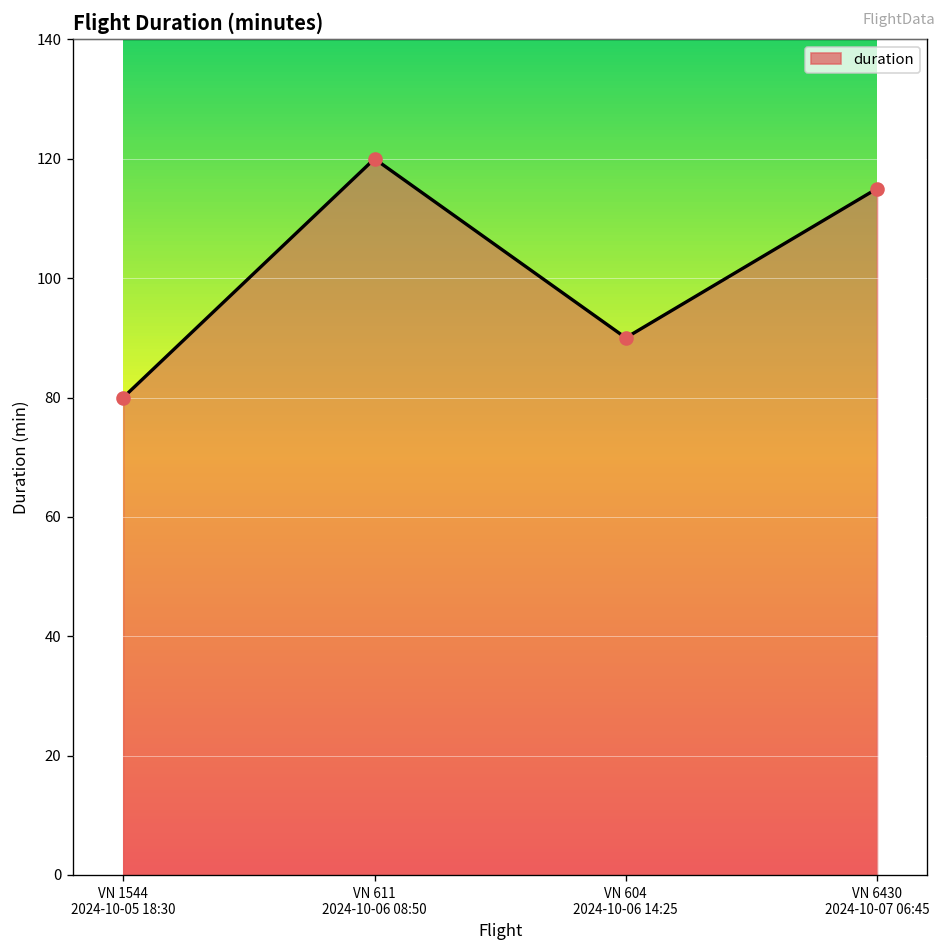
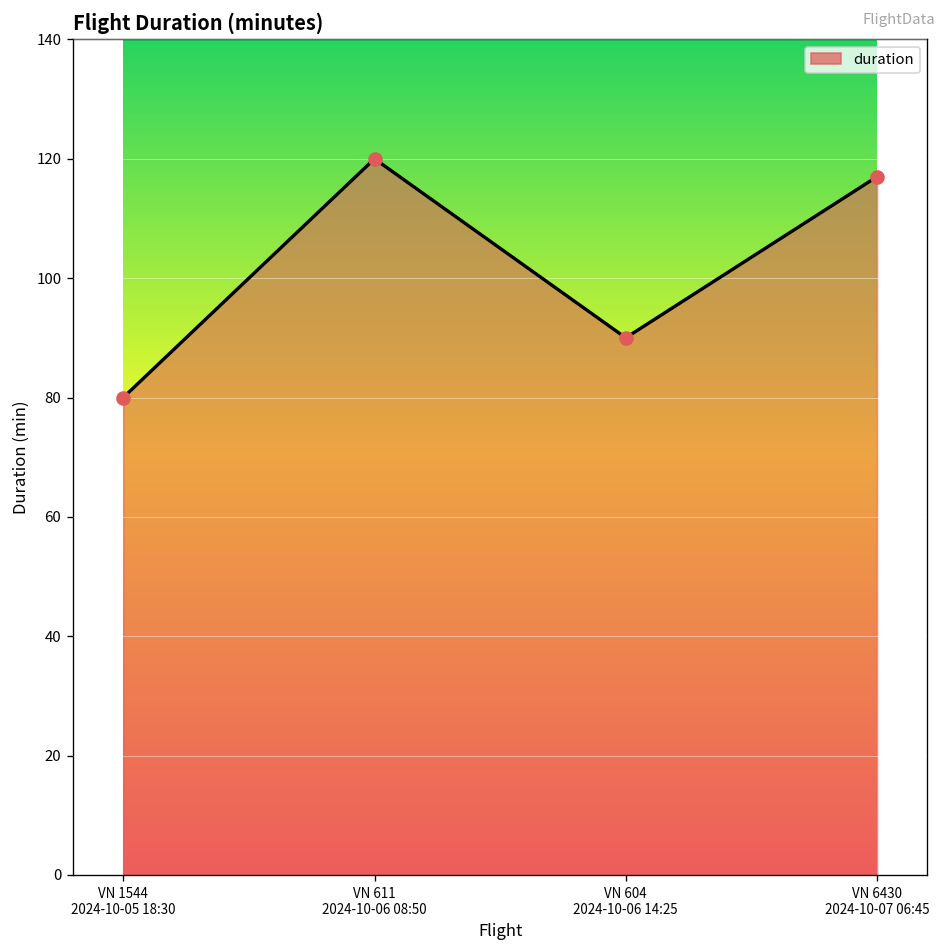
VN 6430 2024-10-07 06:45: 115 -> 117
